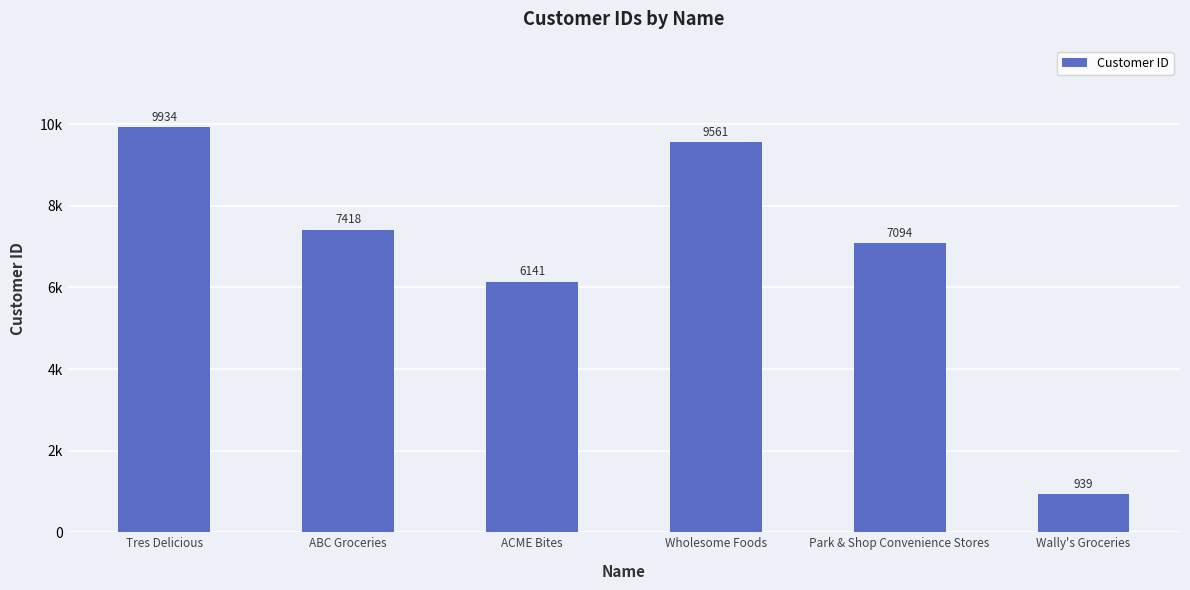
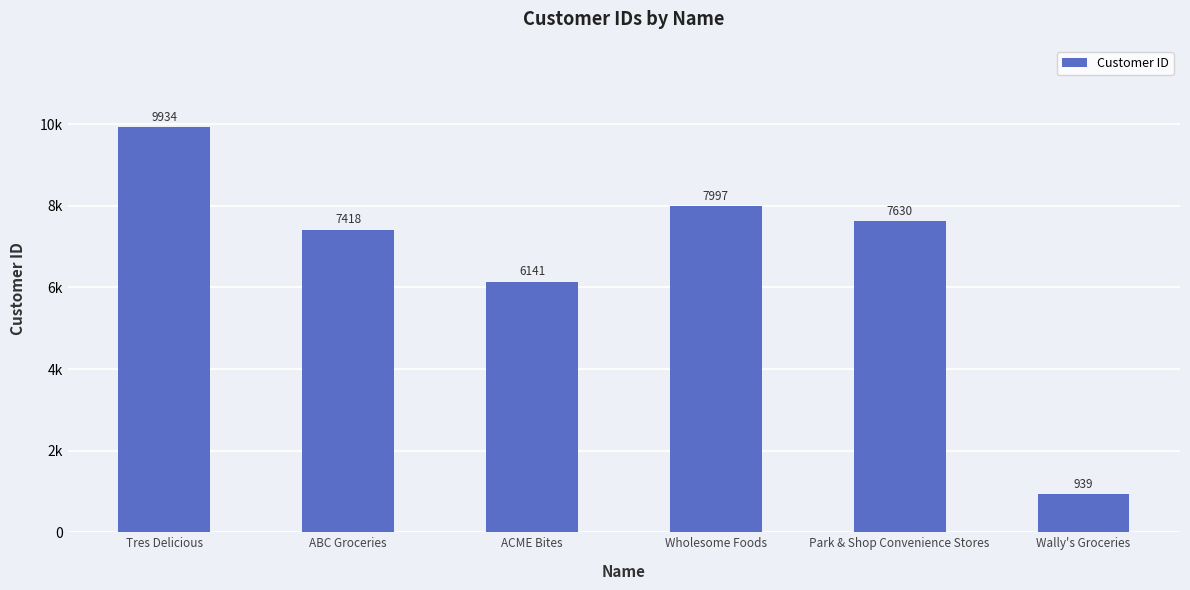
Wholesome Foods: 9561 -> 7997
Park & Shop Convenience Stores: 7094 -> 7630
